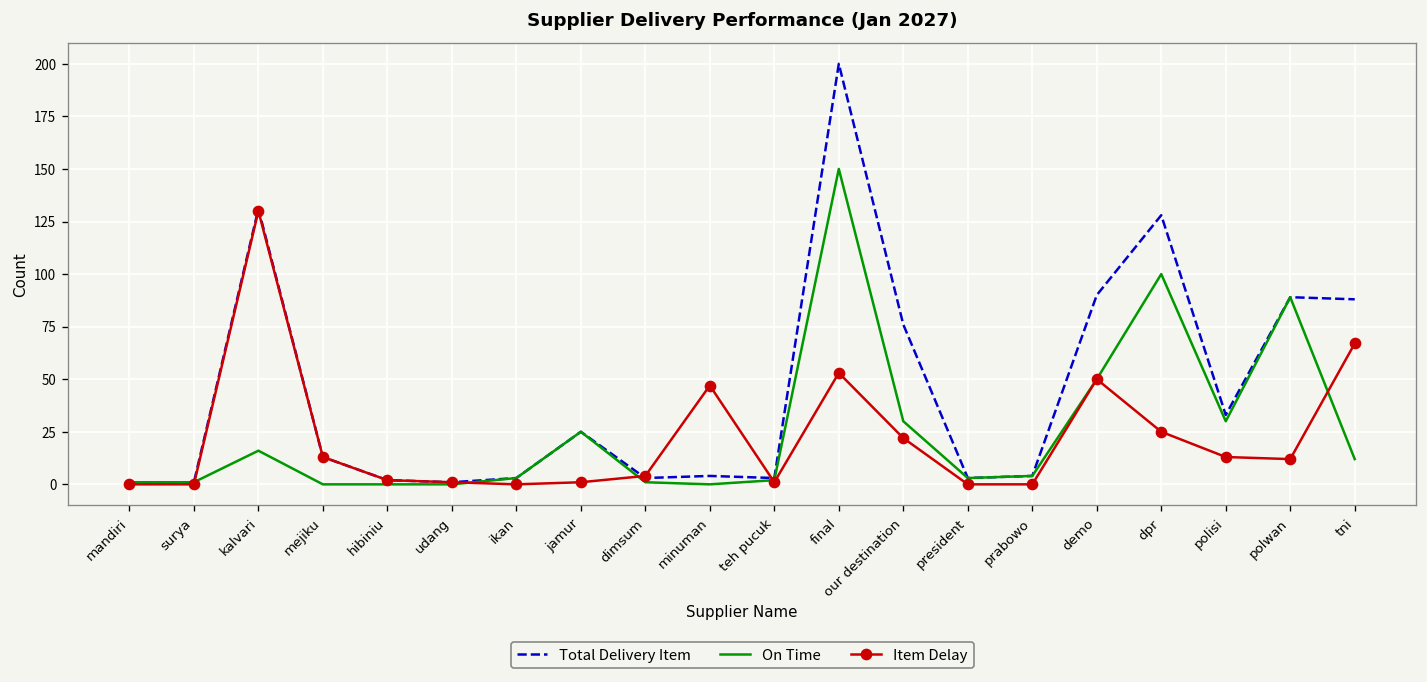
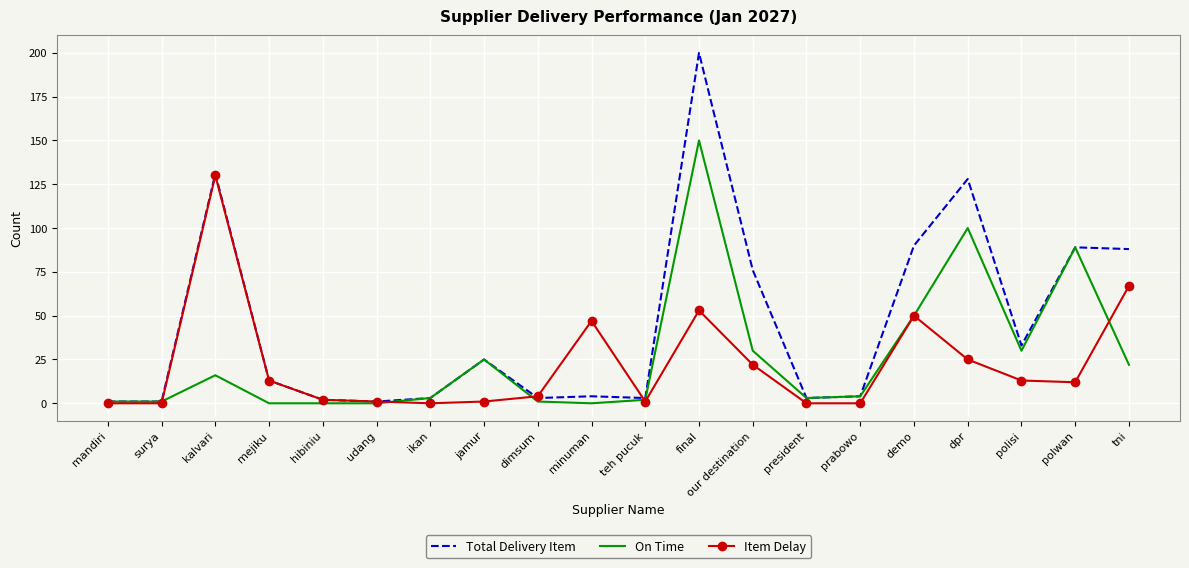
On Time, tni: 12 -> 22
